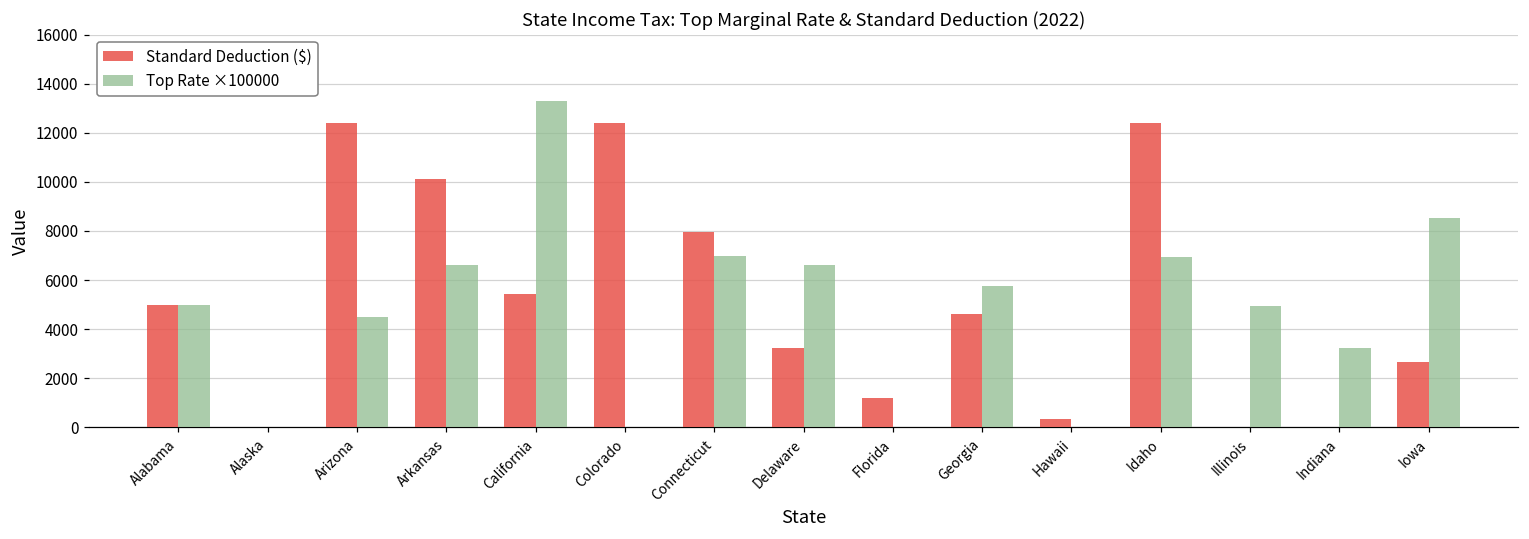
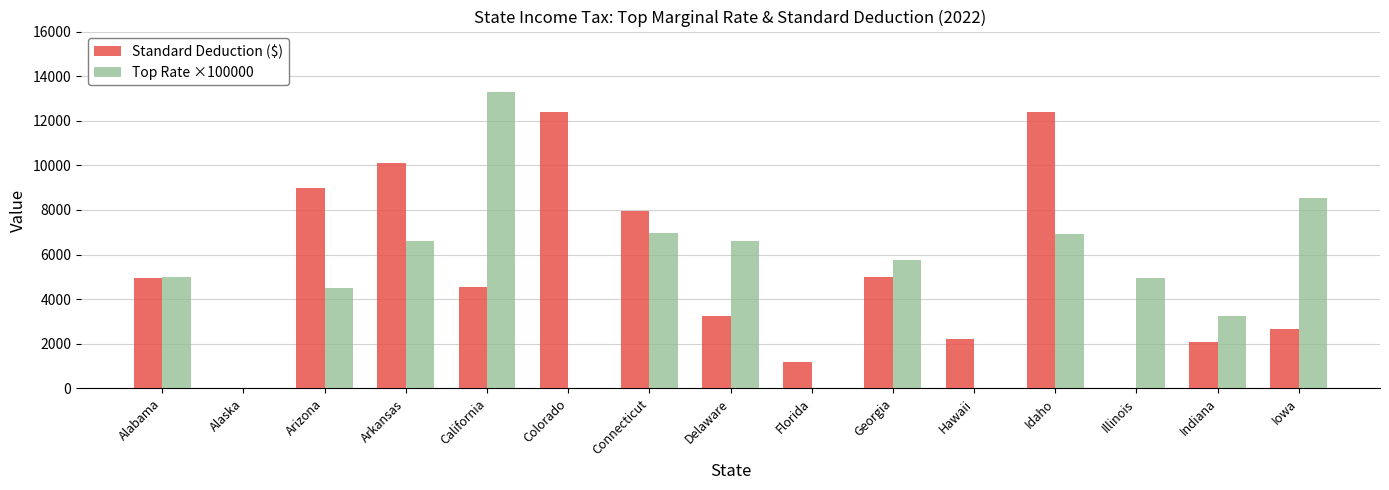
Standard Deduction ($), Arizona: 12400 -> 9000
Standard Deduction ($), California: 5400 -> 4500
Standard Deduction ($), Georgia: 4600 -> 5000
Standard Deduction ($), Hawaii: 300 -> 2200
Standard Deduction ($), Indiana: 0 -> 2100
